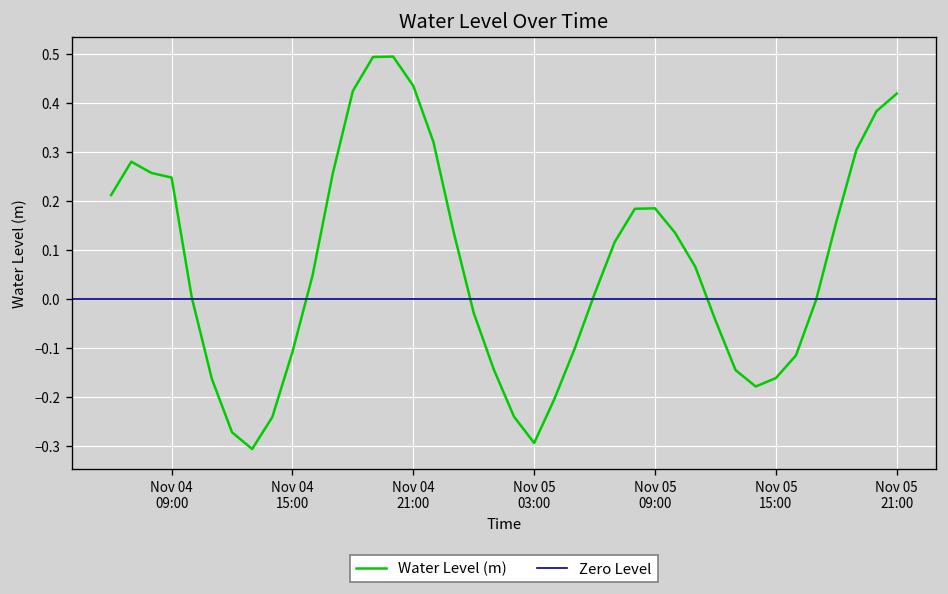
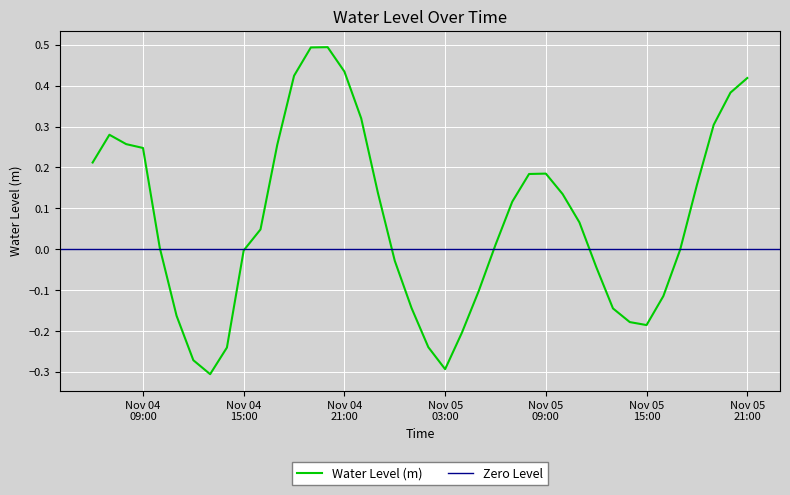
Nov 04 15:00: -0.11 -> 0.00
Nov 05 15:00: -0.16 -> -0.19
